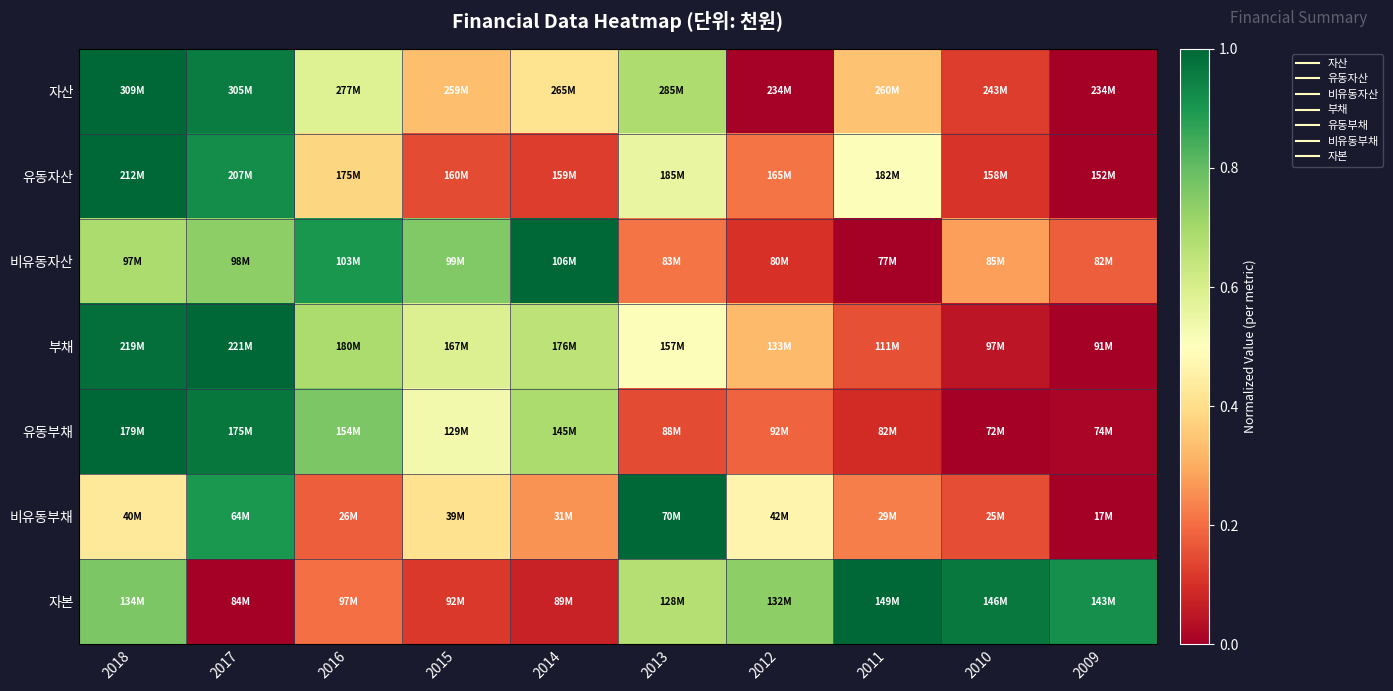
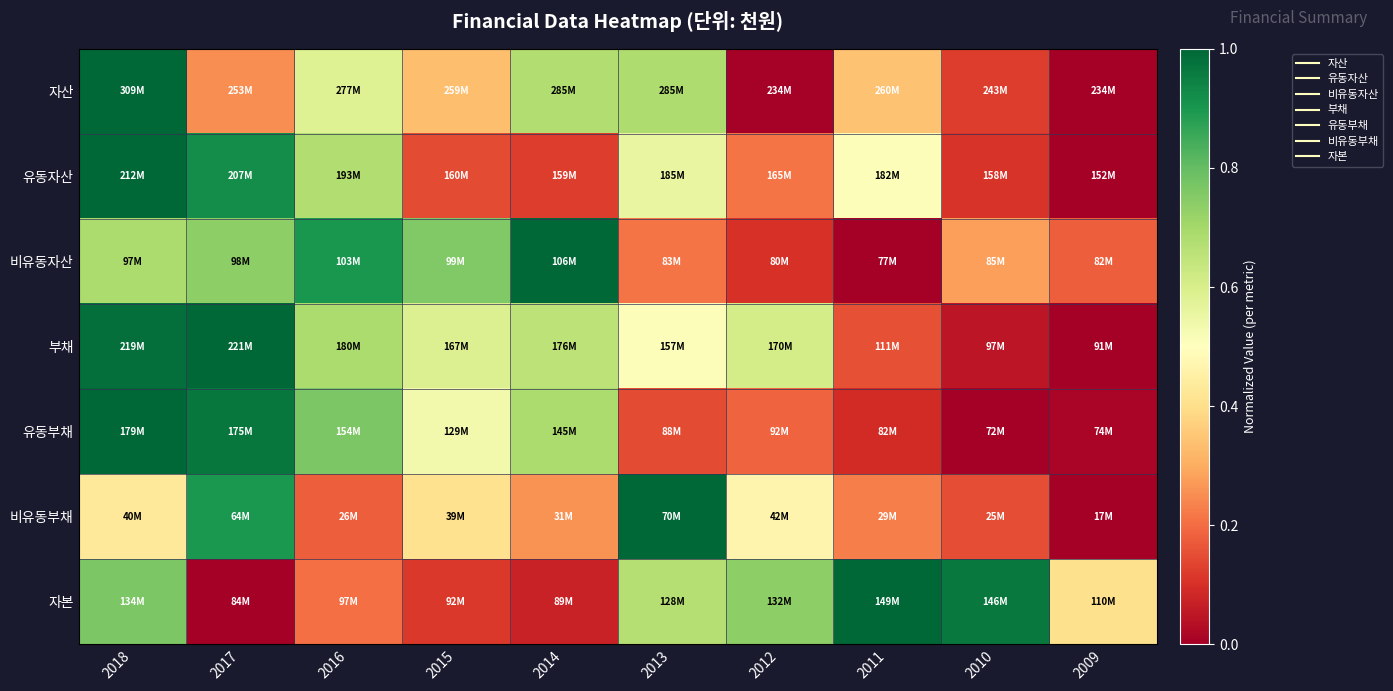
자산, 2017: 305M -> 253M
자산, 2014: 265M -> 285M
유동자산, 2016: 175M -> 193M
부채, 2012: 133M -> 170M
자본, 2009: 143M -> 110M
